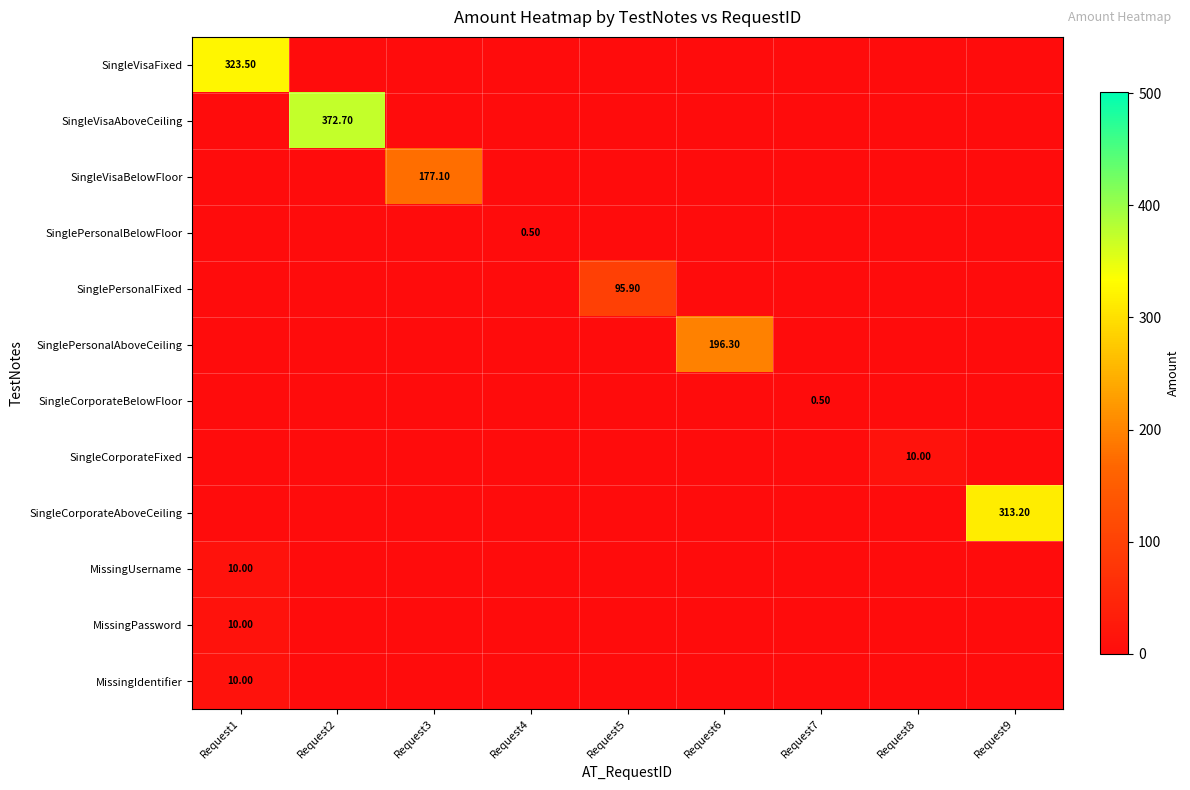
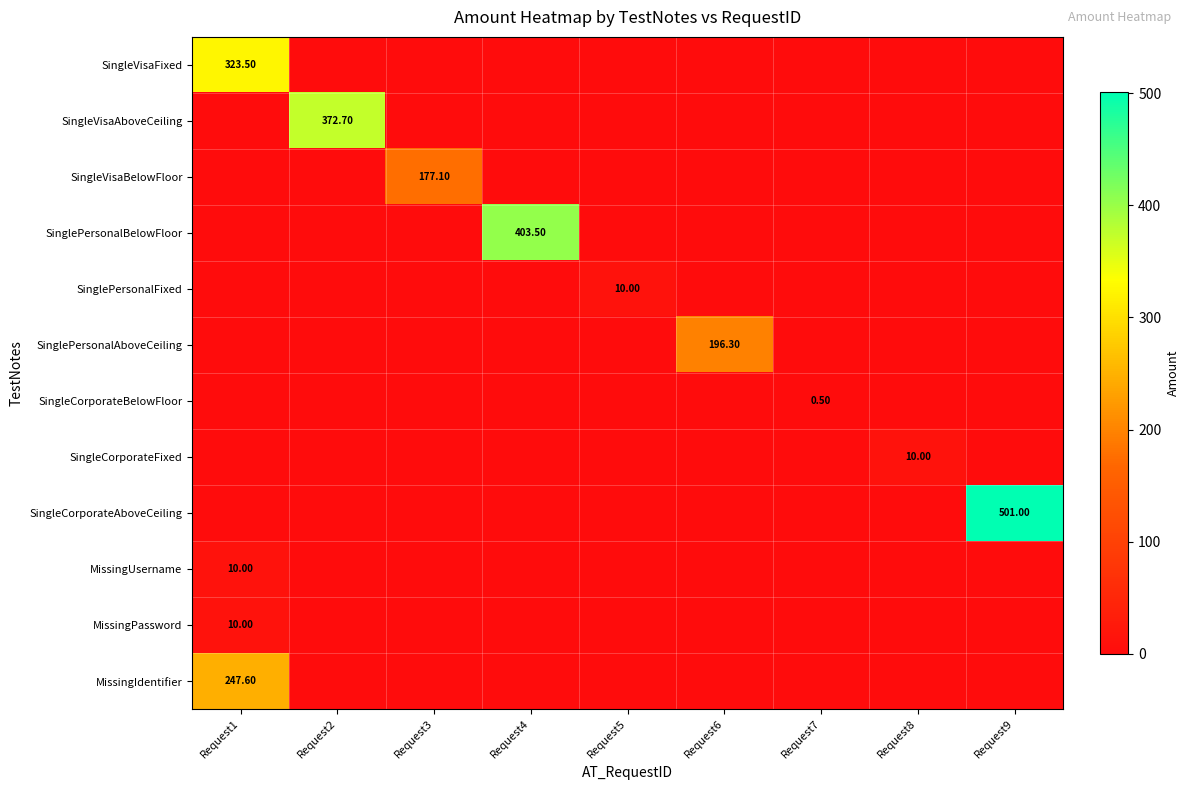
SinglePersonalBelowFloor, Request4: 0.50 -> 403.50
SinglePersonalFixed, Request5: 95.90 -> 10.00
SingleCorporateAboveCeiling, Request9: 313.20 -> 501.00
MissingIdentifier, Request1: 10.00 -> 247.60
